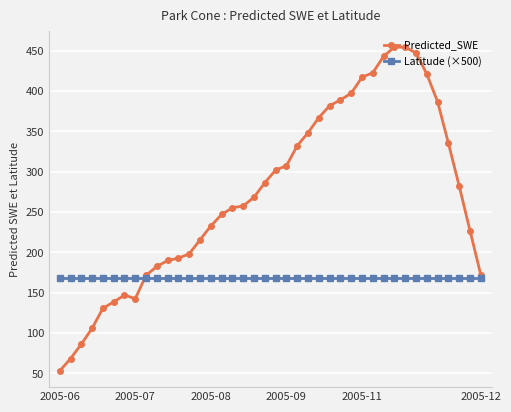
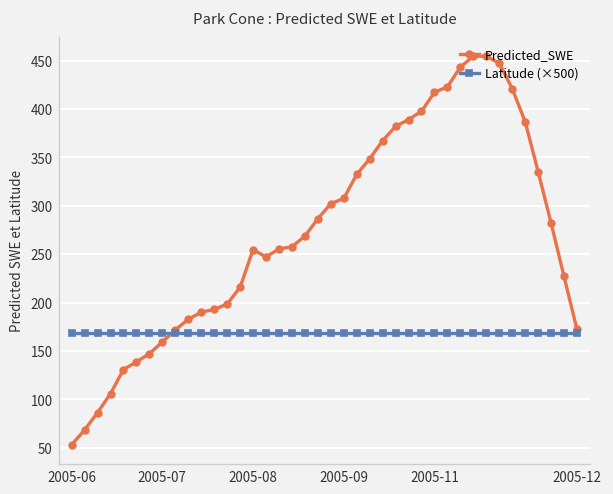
Predicted_SWE, 2005-07: 140 -> 160
Predicted_SWE, 2005-08: 230 -> 250
